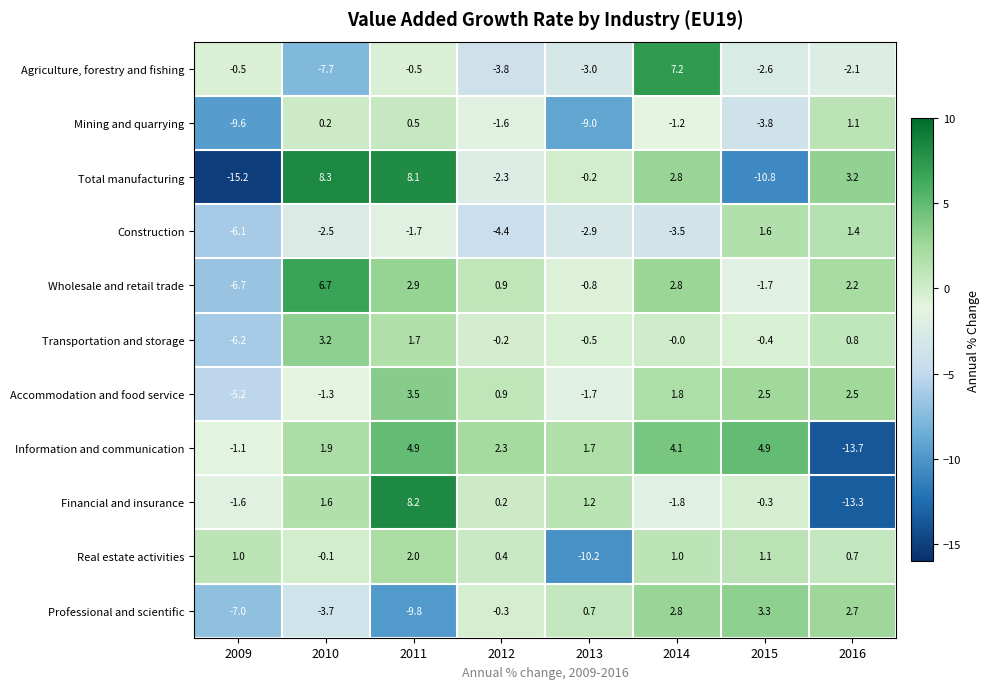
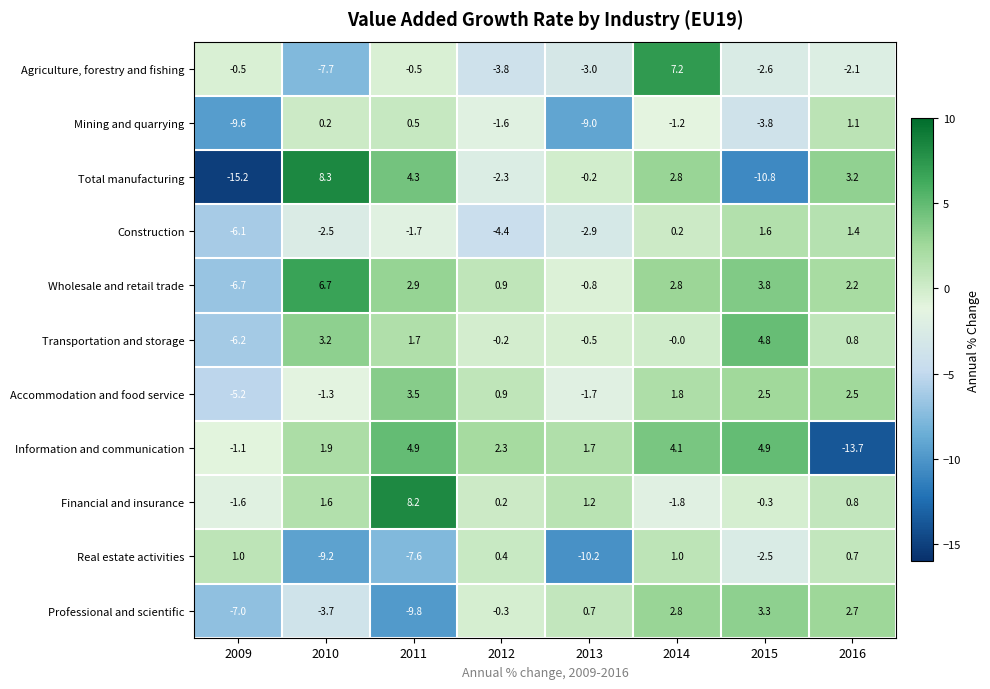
Total manufacturing, 2011: 8.1 -> 4.3
Construction, 2014: -3.5 -> 0.2
Wholesale and retail trade, 2015: -1.7 -> 3.8
Transportation and storage, 2015: -0.4 -> 4.8
Financial and insurance, 2016: -13.3 -> 0.8
Real estate activities, 2010: -0.1 -> -9.2
Real estate activities, 2011: 2.0 -> -7.6
Real estate activities, 2015: 1.1 -> -2.5
